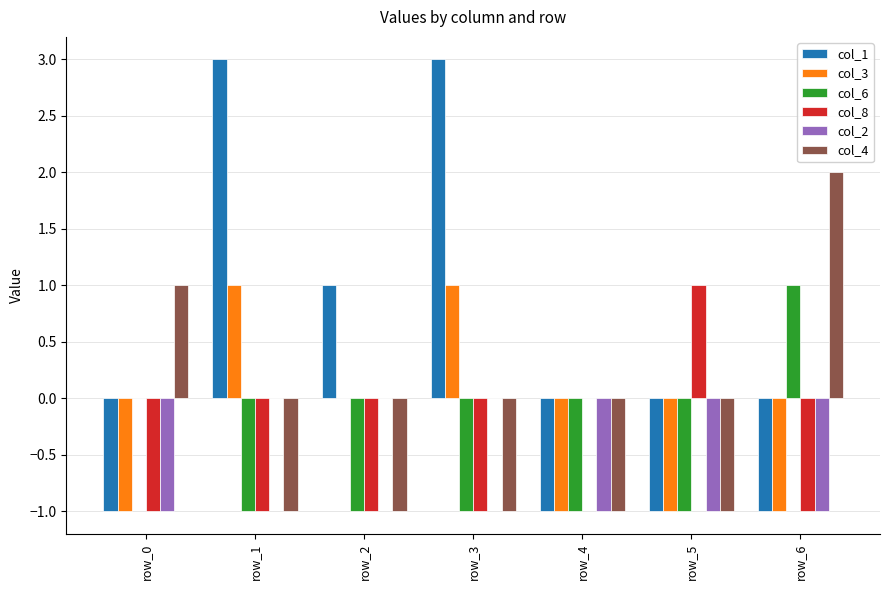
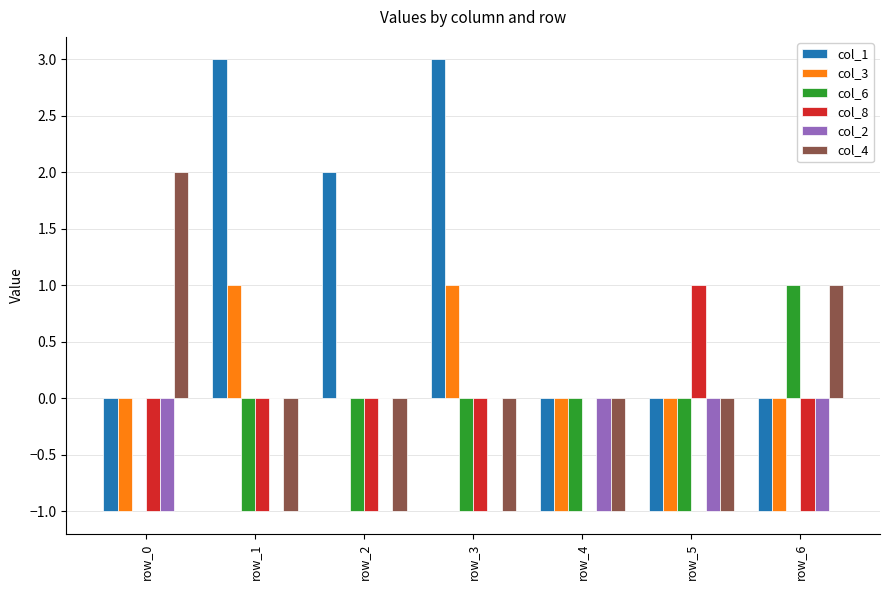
col_4, row_0: 1 -> 2
col_1, row_2: 1 -> 2
col_4, row_6: 2 -> 1
